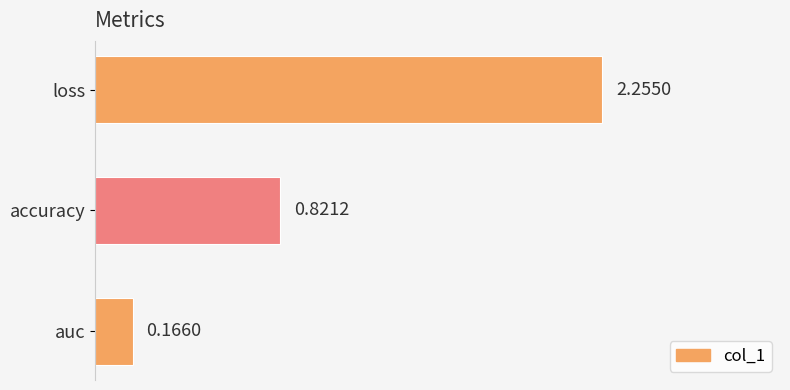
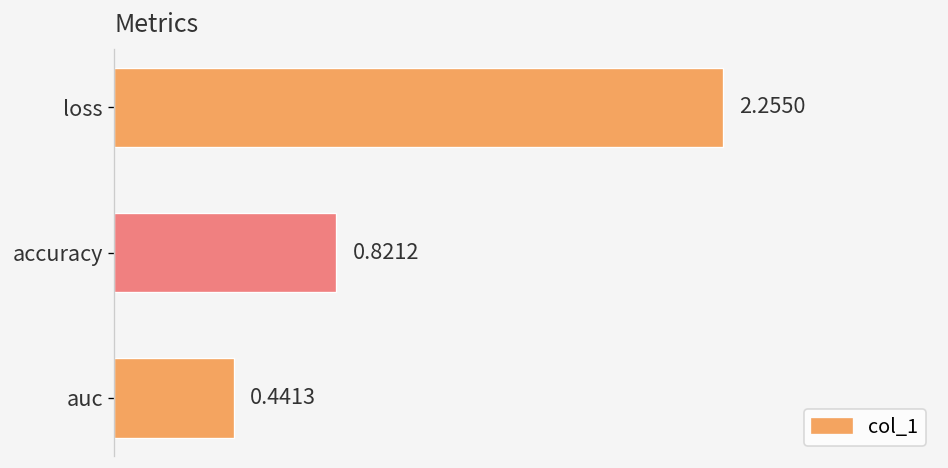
auc: 0.1660 -> 0.4413
